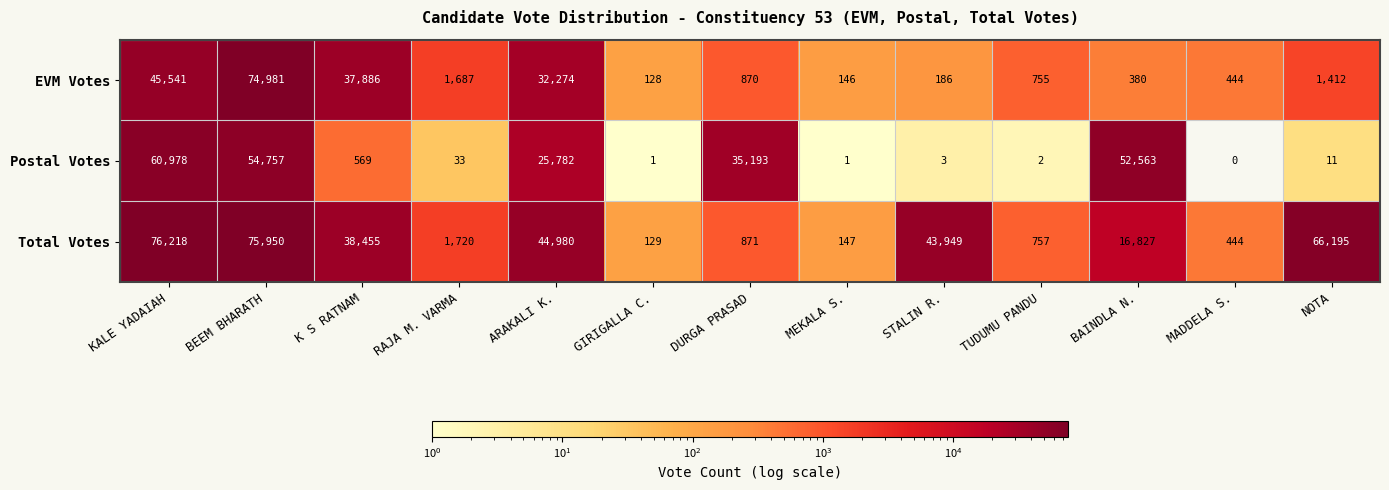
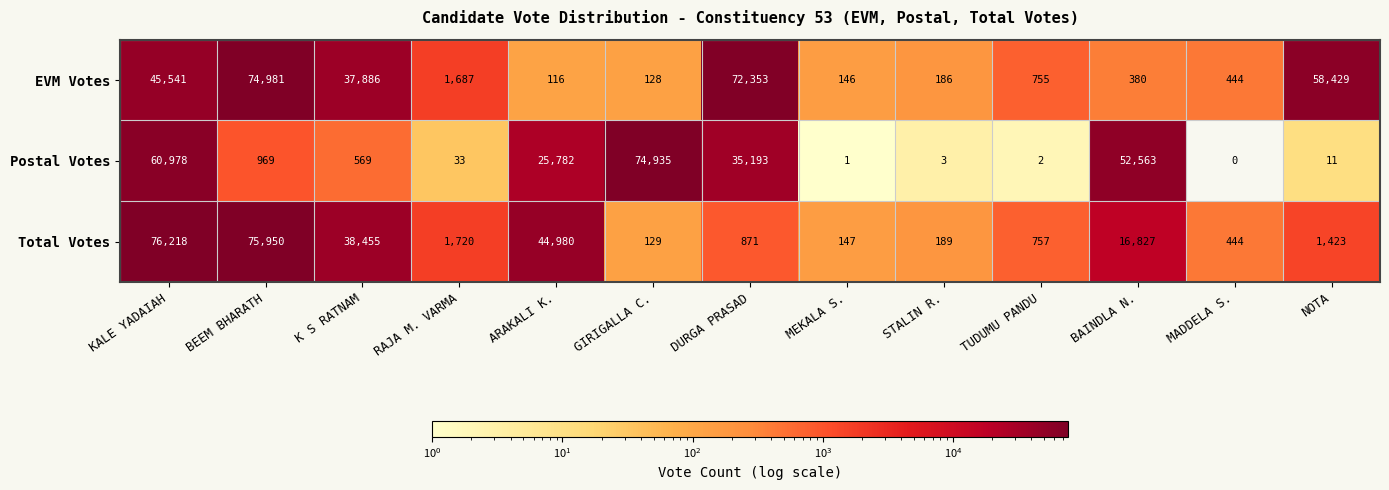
EVM Votes, ARAKALI K.: 32,274 -> 116
EVM Votes, DURGA PRASAD: 870 -> 72,353
EVM Votes, NOTA: 1,412 -> 58,429
Postal Votes, BEEM BHARATH: 54,757 -> 969
Postal Votes, GIRIGALLA C.: 1 -> 74,935
Total Votes, STALIN R.: 43,949 -> 189
Total Votes, NOTA: 66,195 -> 1,423
